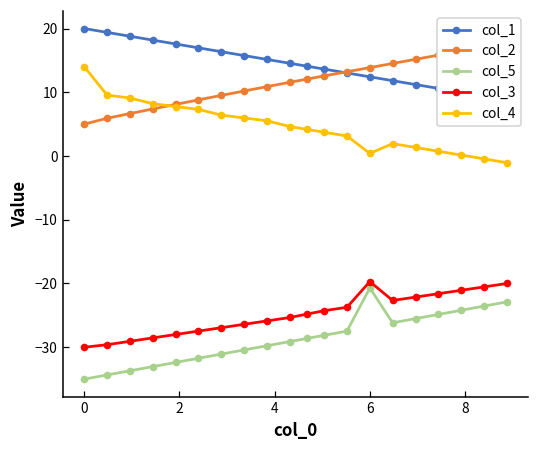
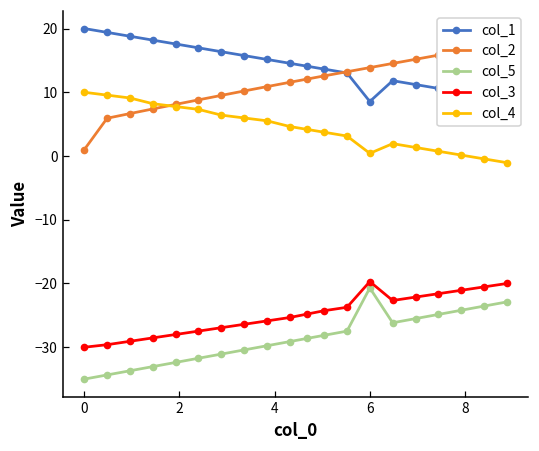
col_2, 0: 5 -> 1
col_4, 0: 14 -> 10
col_1, 6: 12 -> 9
